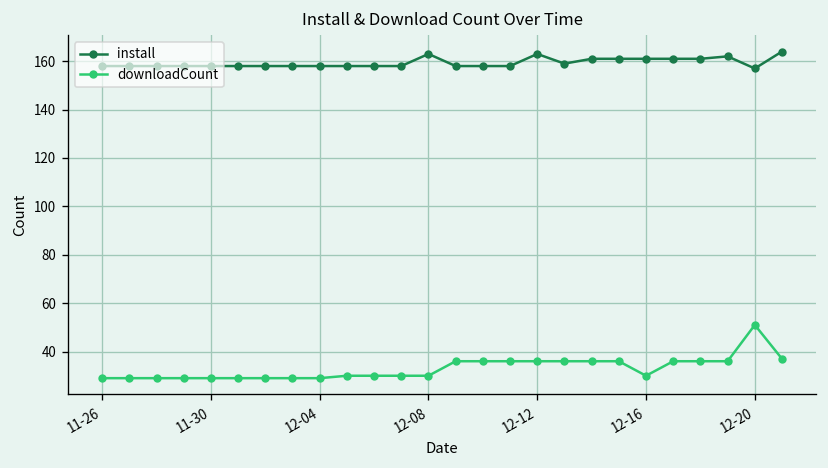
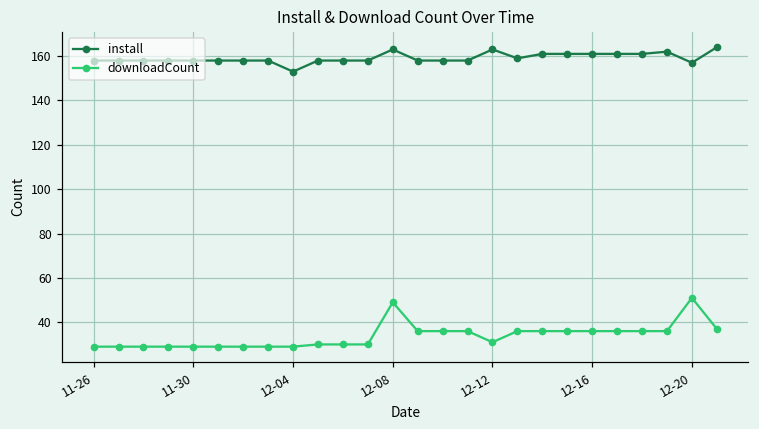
install, 12-04: 158 -> 153
downloadCount, 12-08: 30 -> 49
downloadCount, 12-12: 36 -> 31
downloadCount, 12-16: 30 -> 36
